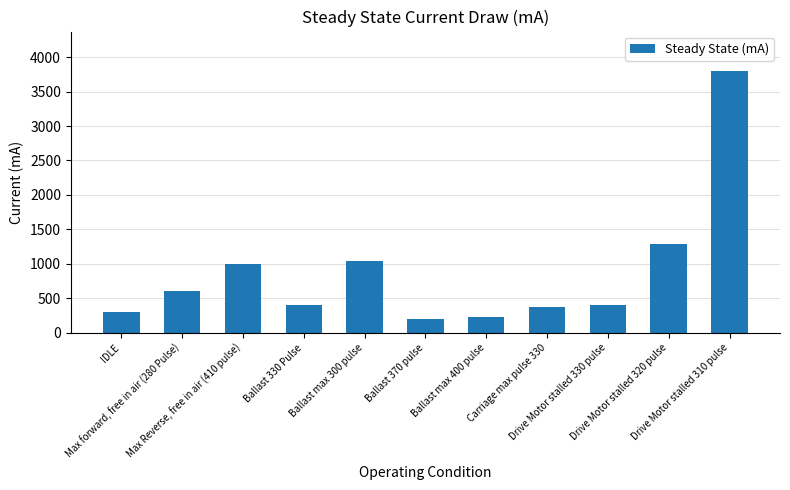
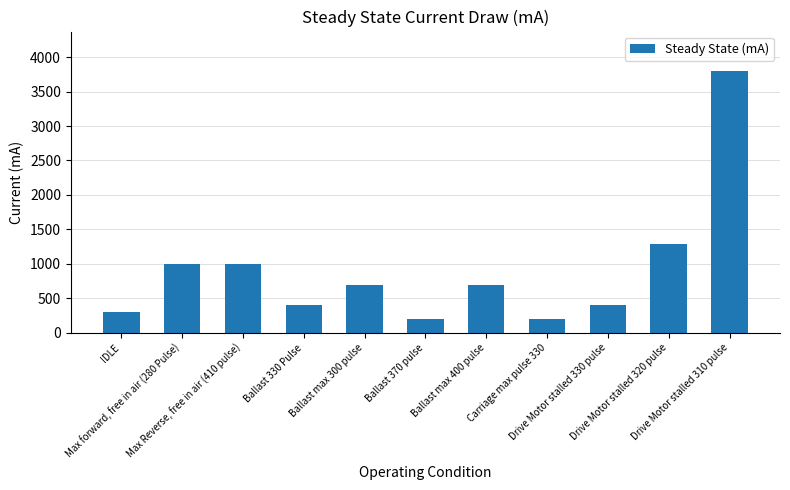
Max forward, free in air (280 Pulse): 600 -> 1000
Ballast max 300 pulse: 1000 -> 700
Ballast max 400 pulse: 200 -> 700
Carriage max pulse 330: 400 -> 200
